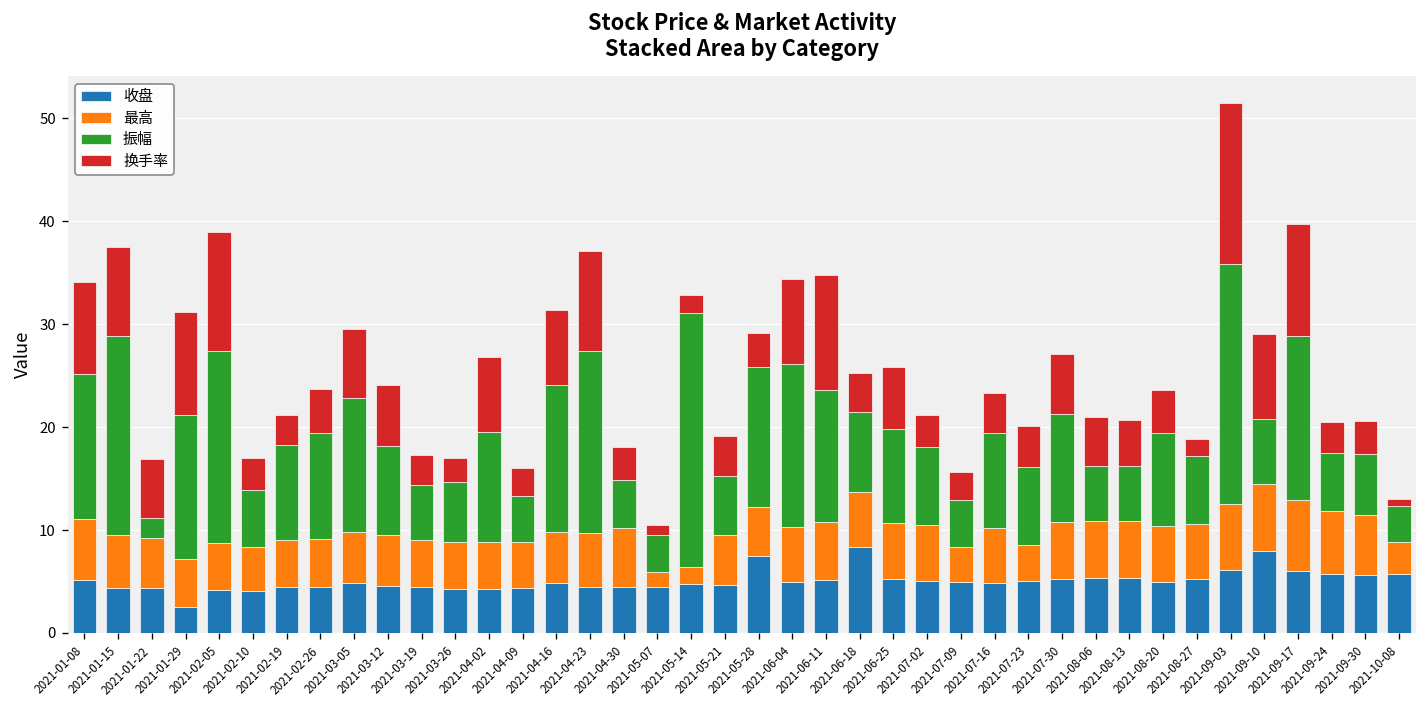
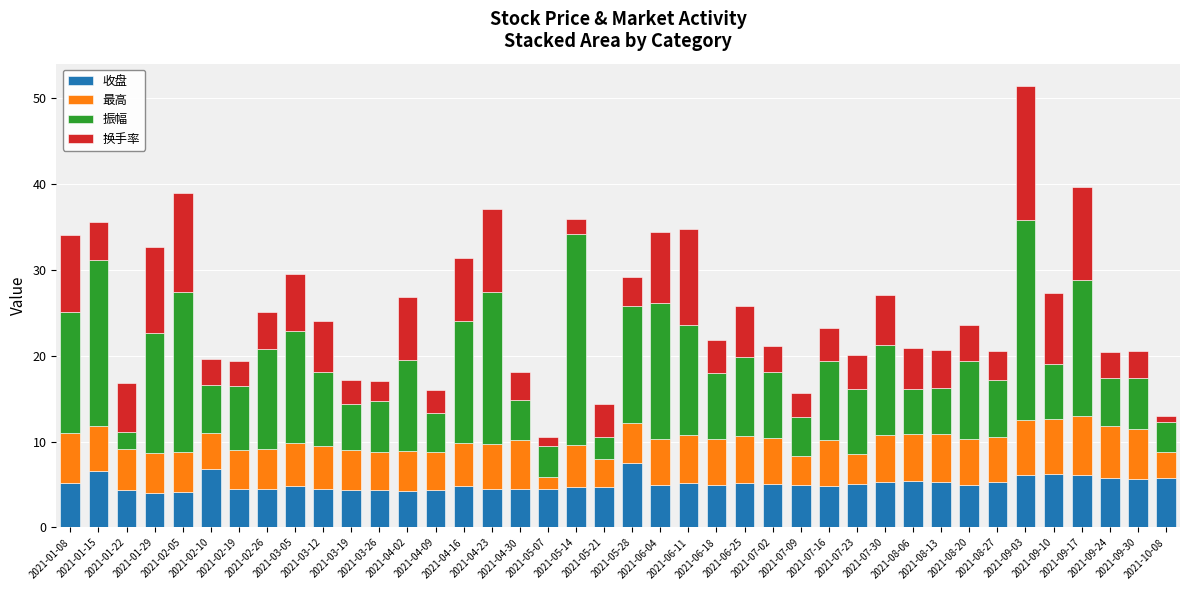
收盘, 2021-01-15: 4 -> 7
换手率, 2021-01-15: 9 -> 5
收盘, 2021-01-29: 3 -> 4
收盘, 2021-02-10: 4 -> 7
振幅, 2021-02-19: 9 -> 7
振幅, 2021-02-26: 10 -> 12
最高, 2021-05-14: 2 -> 5
最高, 2021-05-21: 5 -> 3
振幅, 2021-05-21: 6 -> 3
收盘, 2021-06-18: 8 -> 5
换手率, 2021-08-27: 2 -> 3
收盘, 2021-09-10: 8 -> 6
